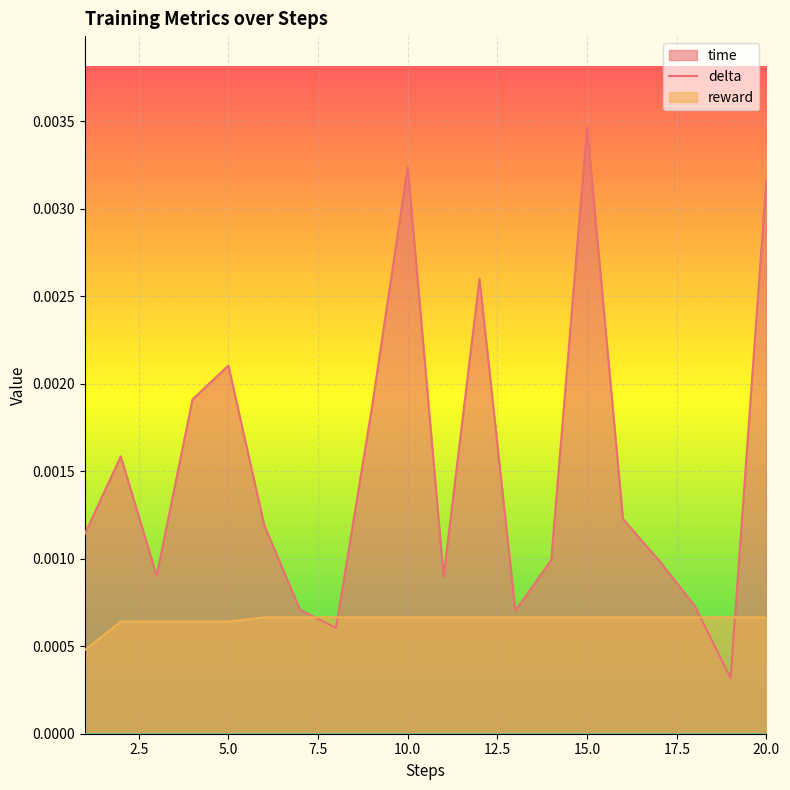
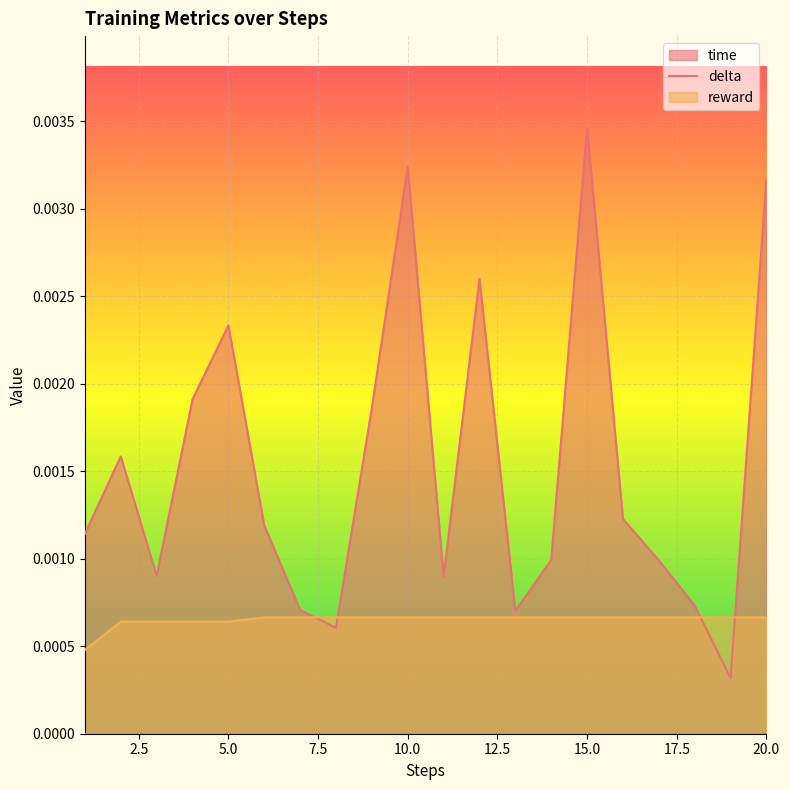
time, 5.0: 0.00210 -> 0.00233
